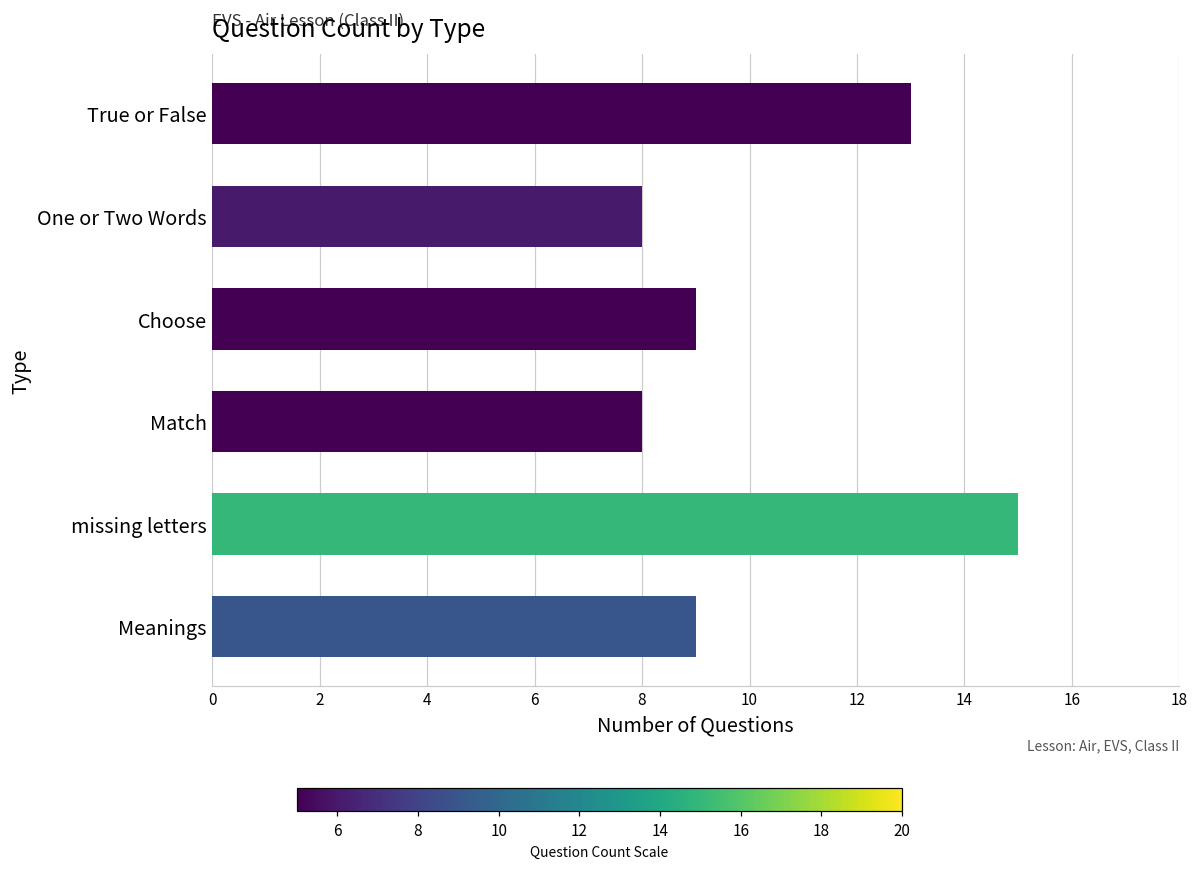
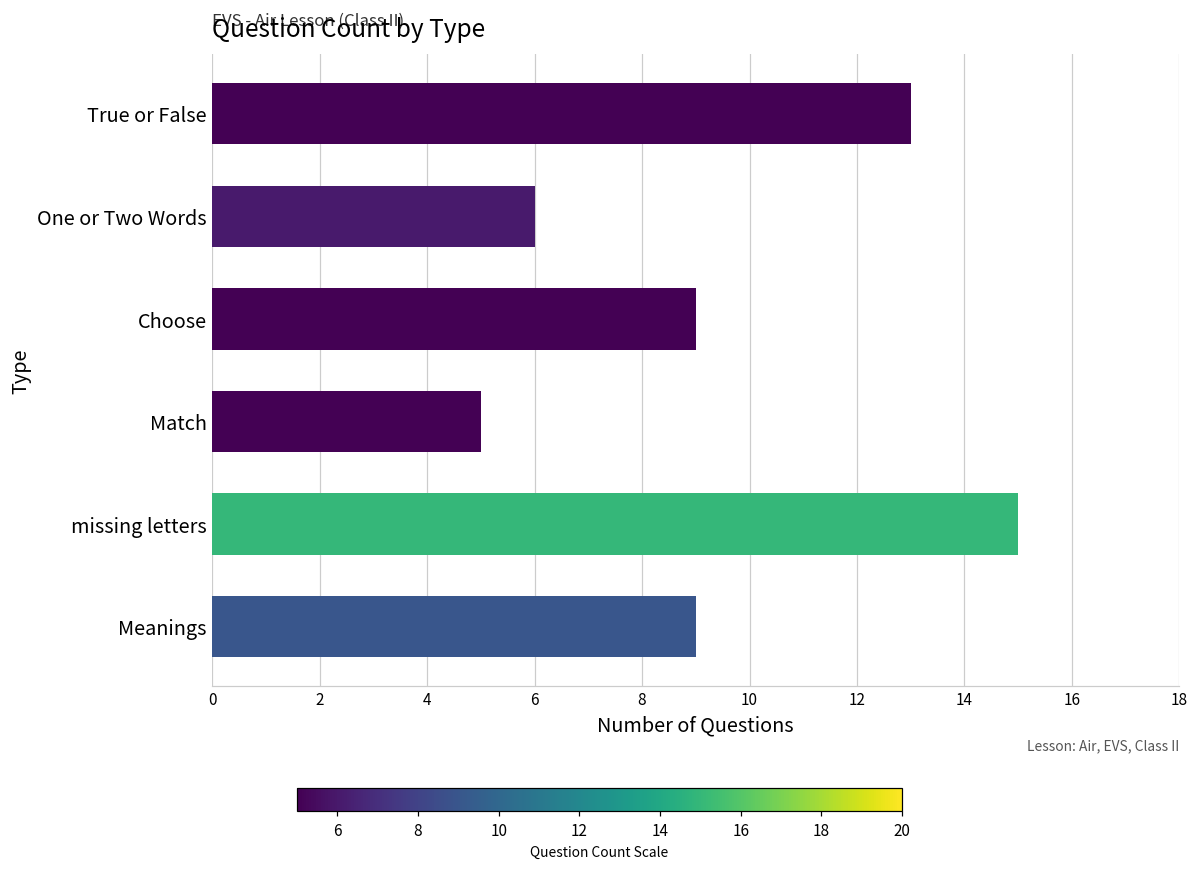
One or Two Words: 8 -> 6
Match: 8 -> 5
